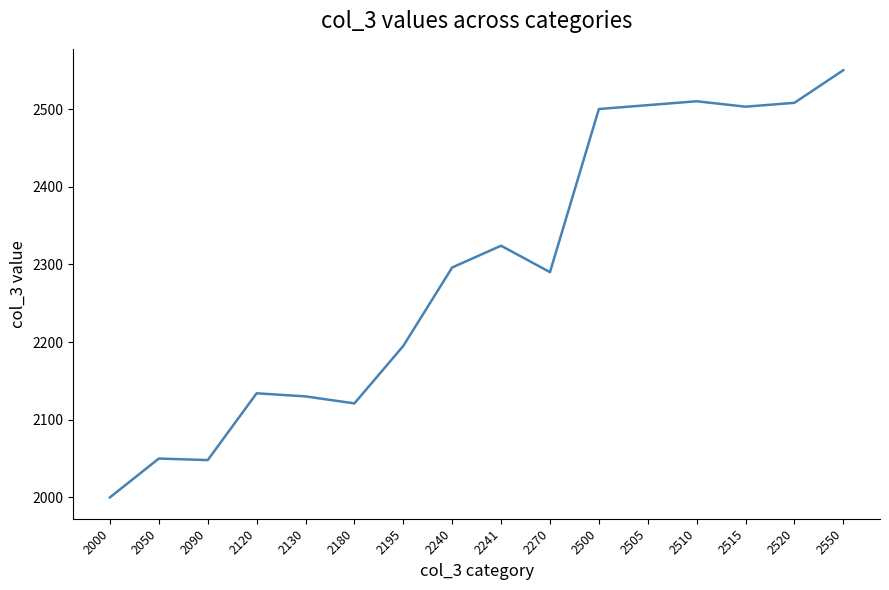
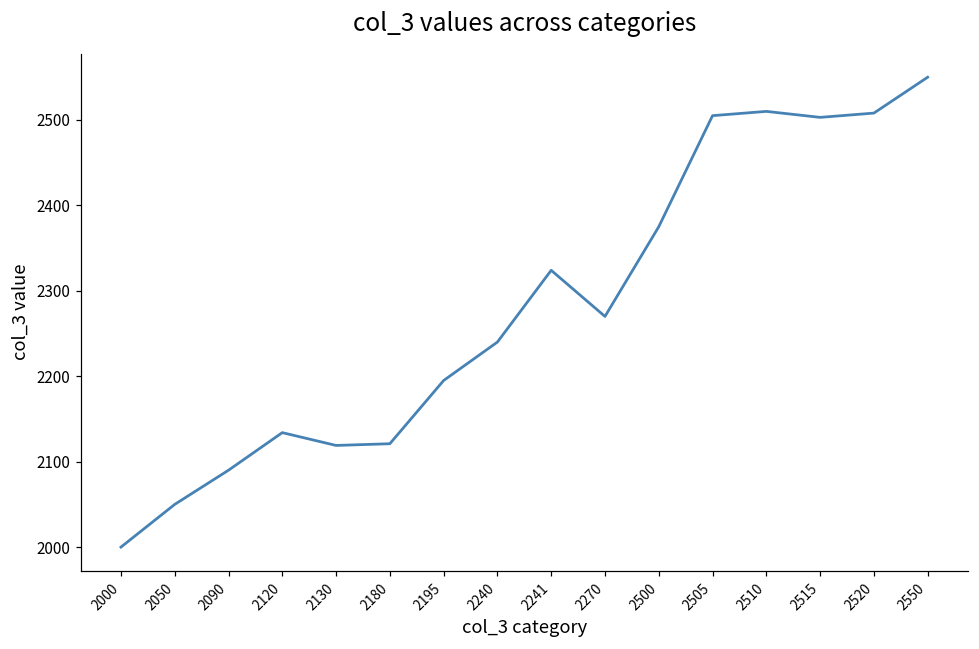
2090: 2050 -> 2090
2130: 2130 -> 2120
2240: 2300 -> 2240
2270: 2290 -> 2270
2500: 2500 -> 2380
